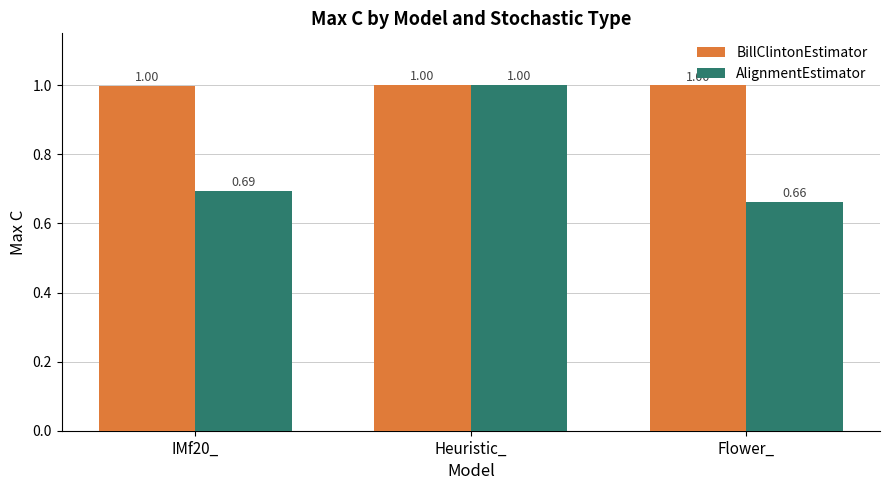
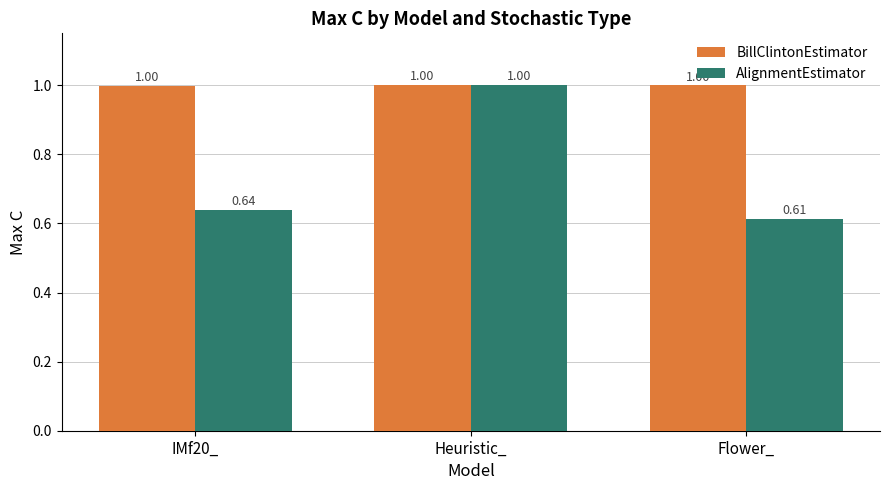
AlignmentEstimator, IMf20_: 0.69 -> 0.64
AlignmentEstimator, Flower_: 0.66 -> 0.61
